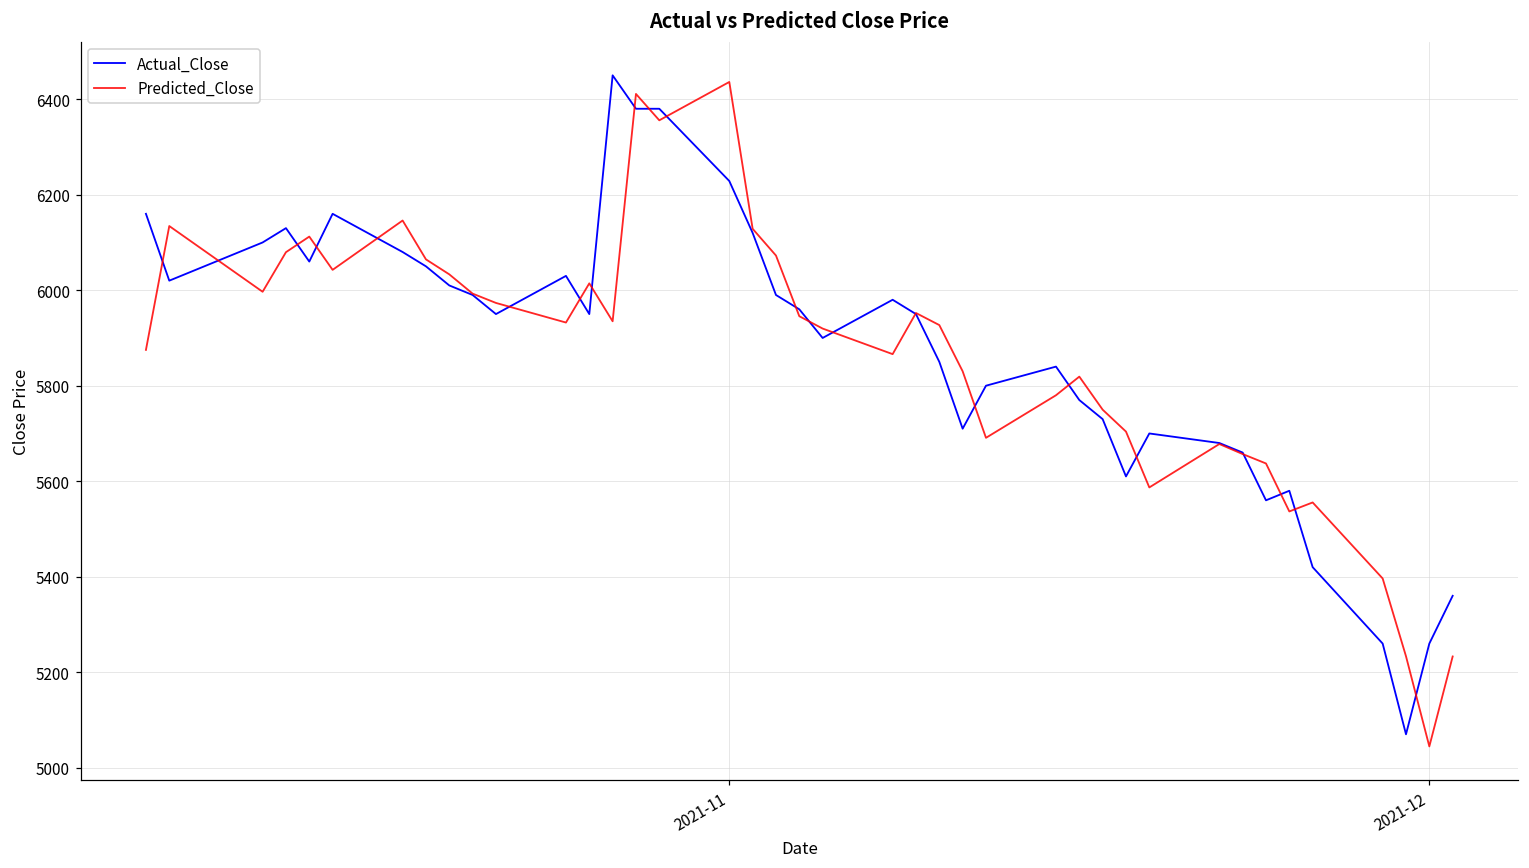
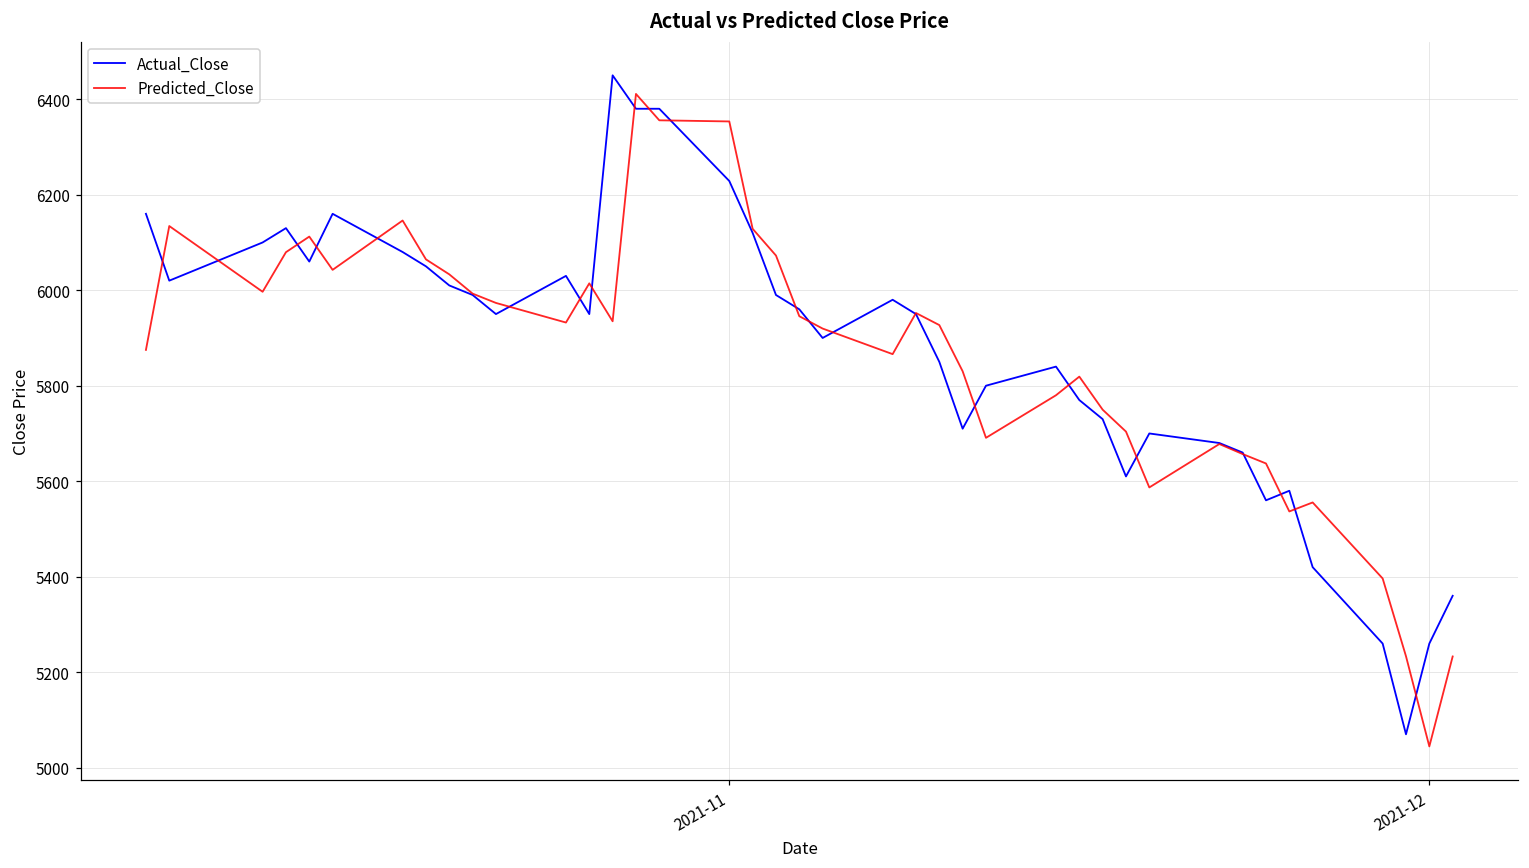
Predicted_Close, 2021-11: 6440 -> 6350
